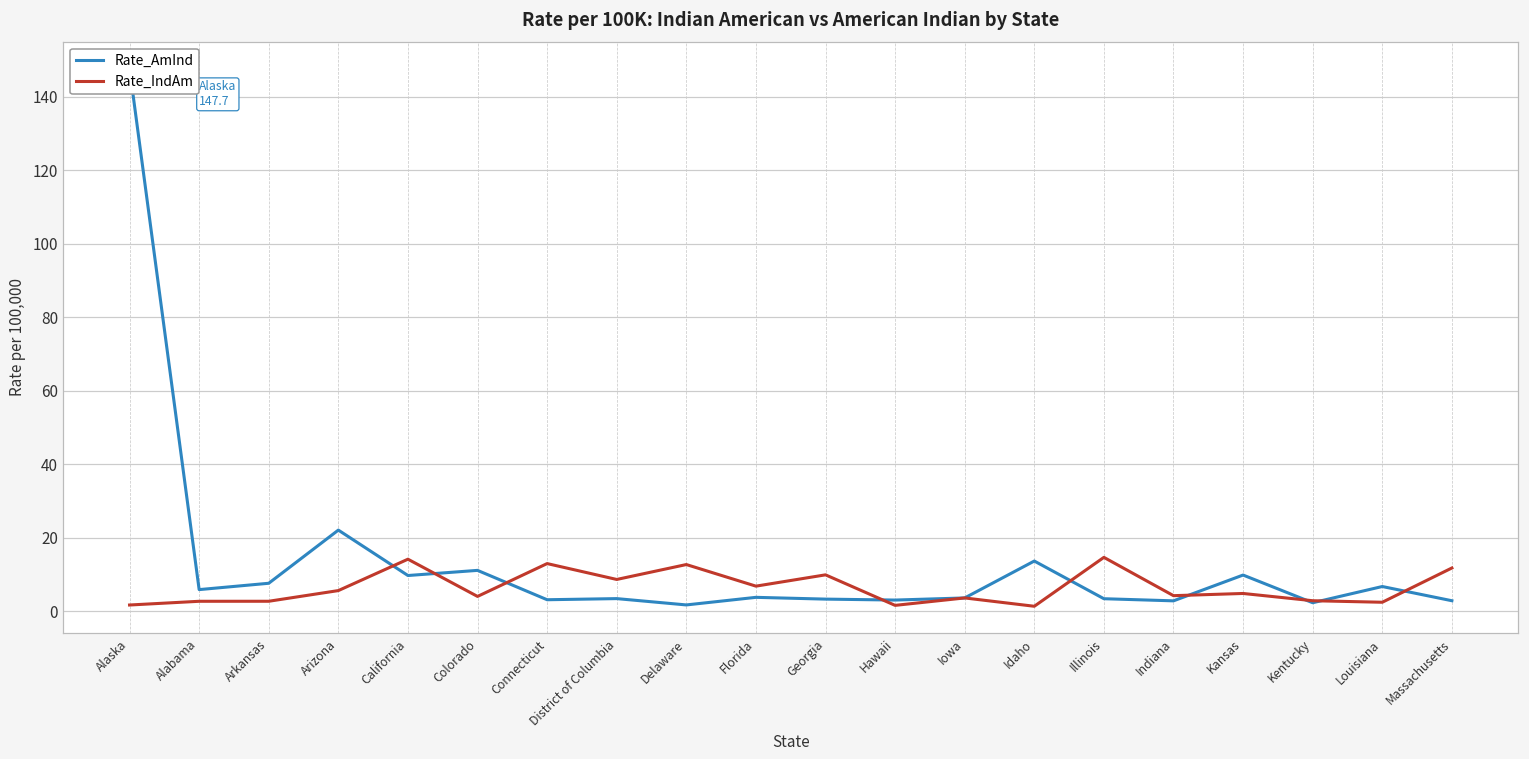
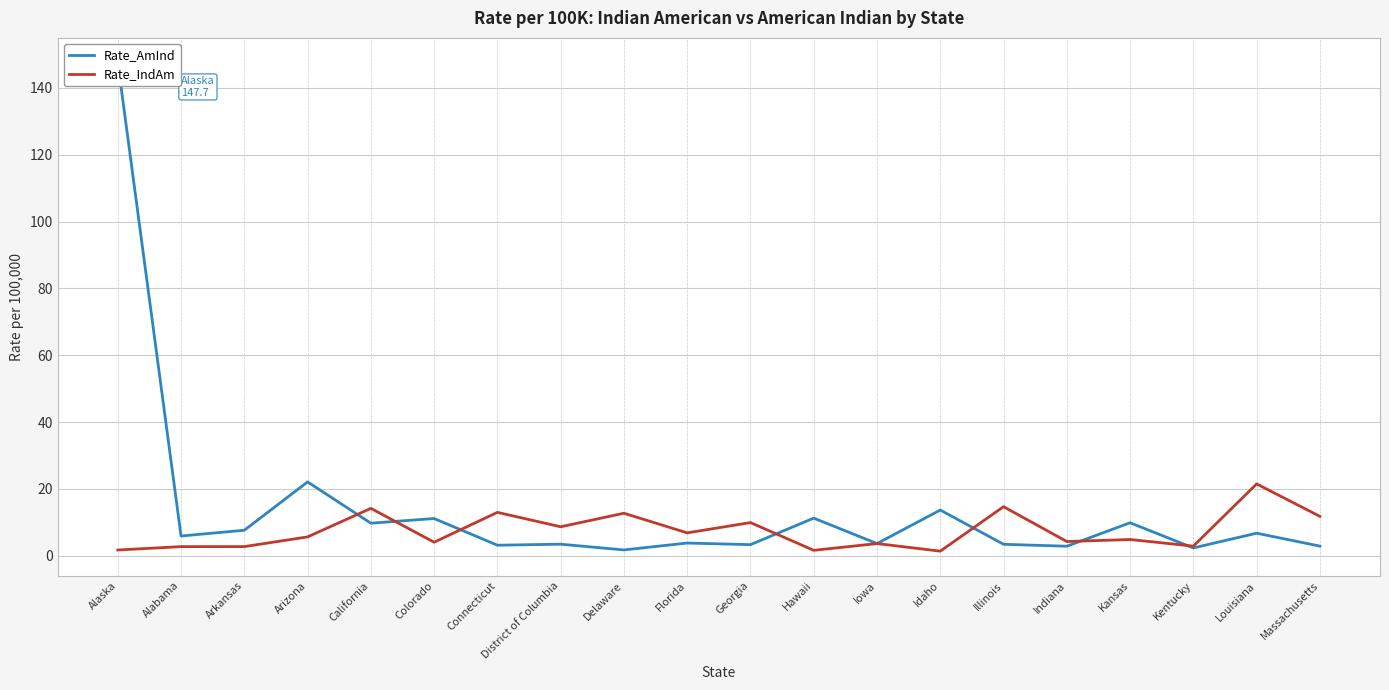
Rate_AmInd, Hawaii: 3 -> 11
Rate_IndAm, Louisiana: 2 -> 21
